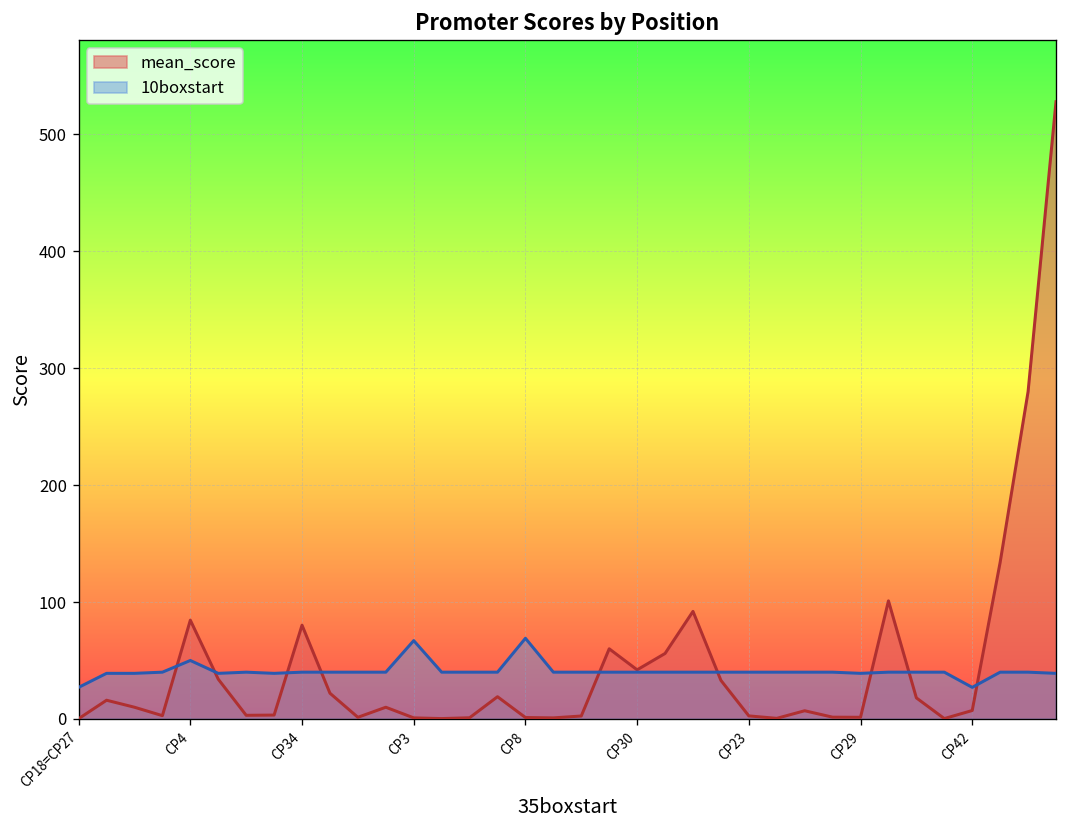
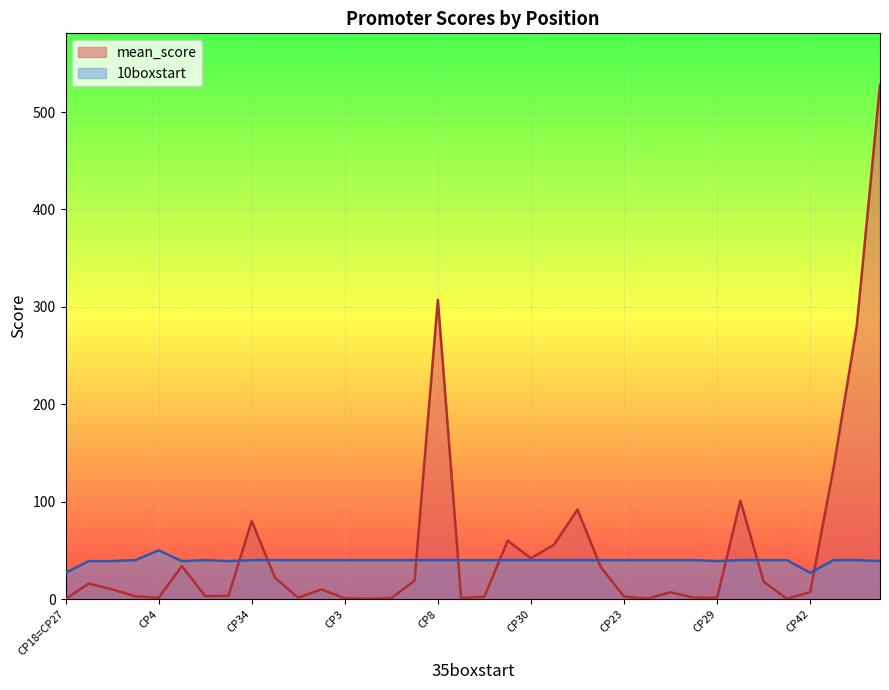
mean_score, CP4: 80 -> 0
10boxstart, CP3: 70 -> 40
mean_score, CP8: 0 -> 310
10boxstart, CP8: 70 -> 40
